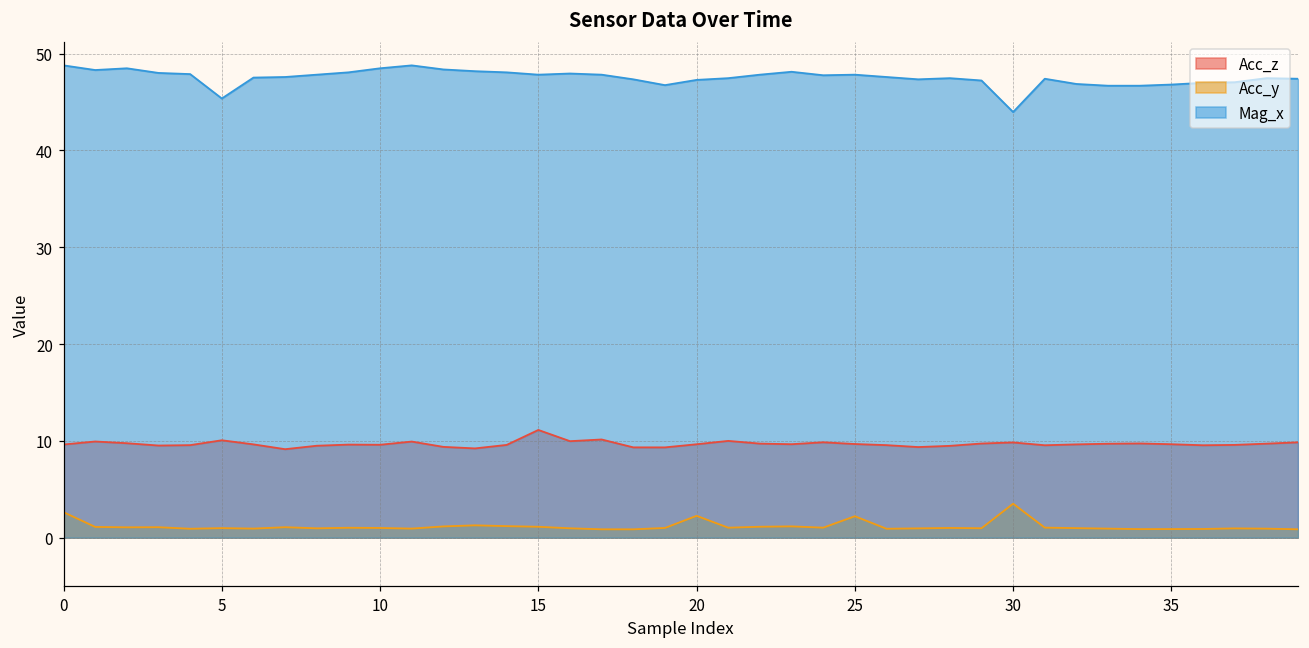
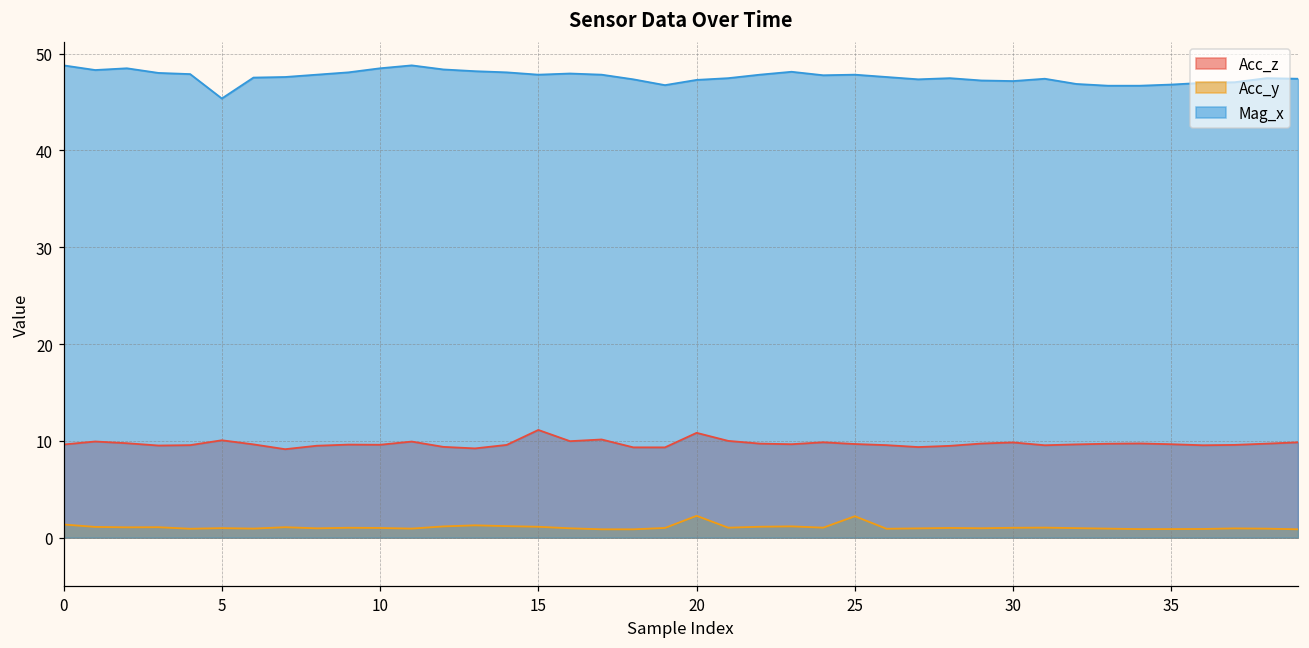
Acc_y, 0: 3 -> 1
Acc_z, 20: 10 -> 11
Acc_y, 30: 4 -> 1
Mag_x, 30: 44 -> 47
